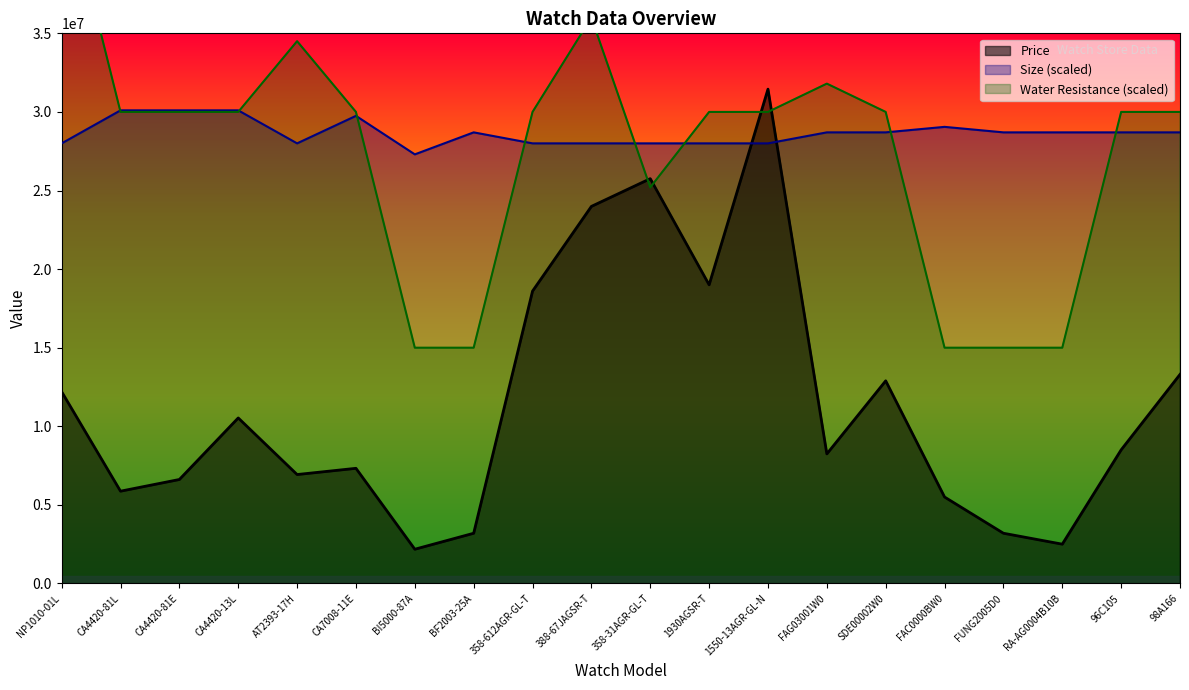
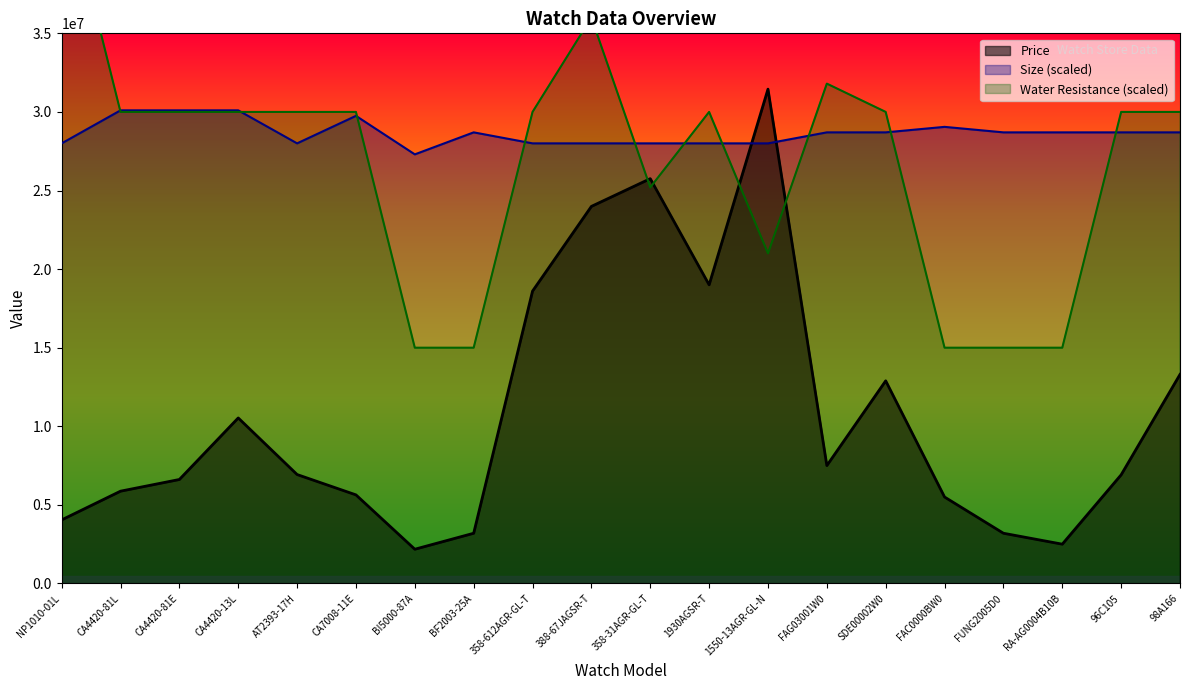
Price, NP1010-01L: 12200000 -> 4000000
Water Resistance (scaled), AT2393-17H: 34500000 -> 30000000
Price, CA7008-11E: 7300000 -> 5600000
Water Resistance (scaled), 1550-13AGR-GL-N: 30000000 -> 21000000
Price, FAG03001W0: 8200000 -> 7500000
Price, 96C105: 8500000 -> 6900000
